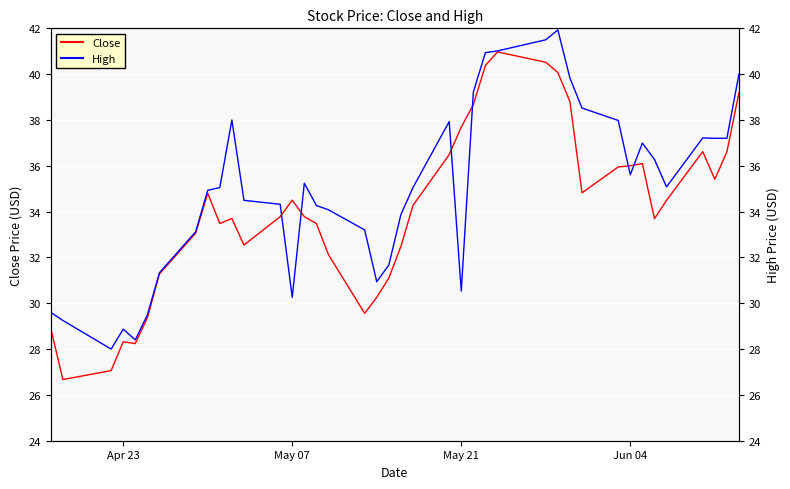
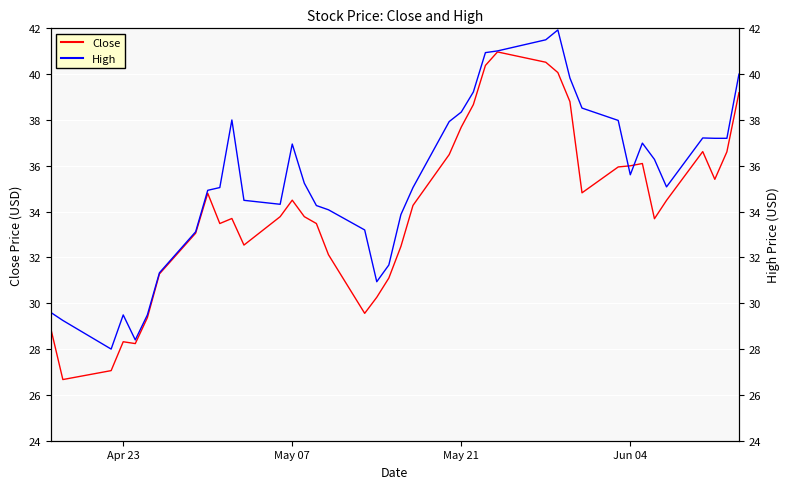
High, Apr 23: 28.9 -> 29.5
High, May 07: 30.3 -> 37.0
High, May 21: 30.5 -> 38.3
